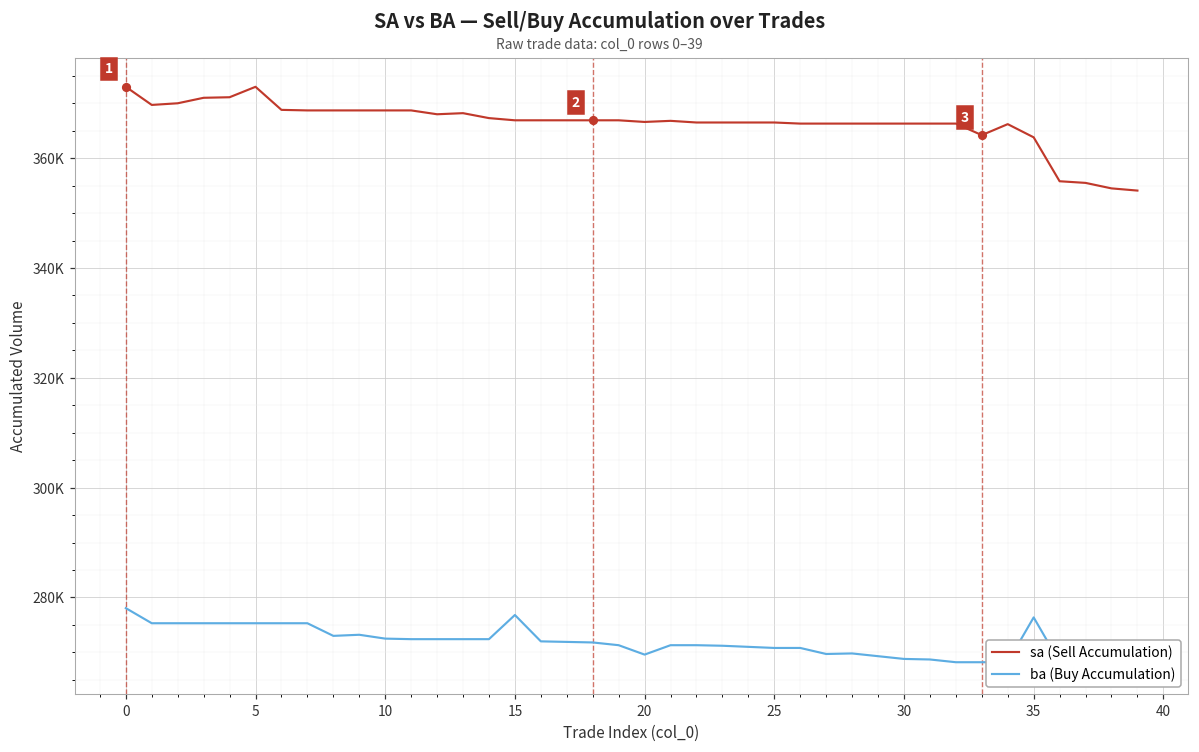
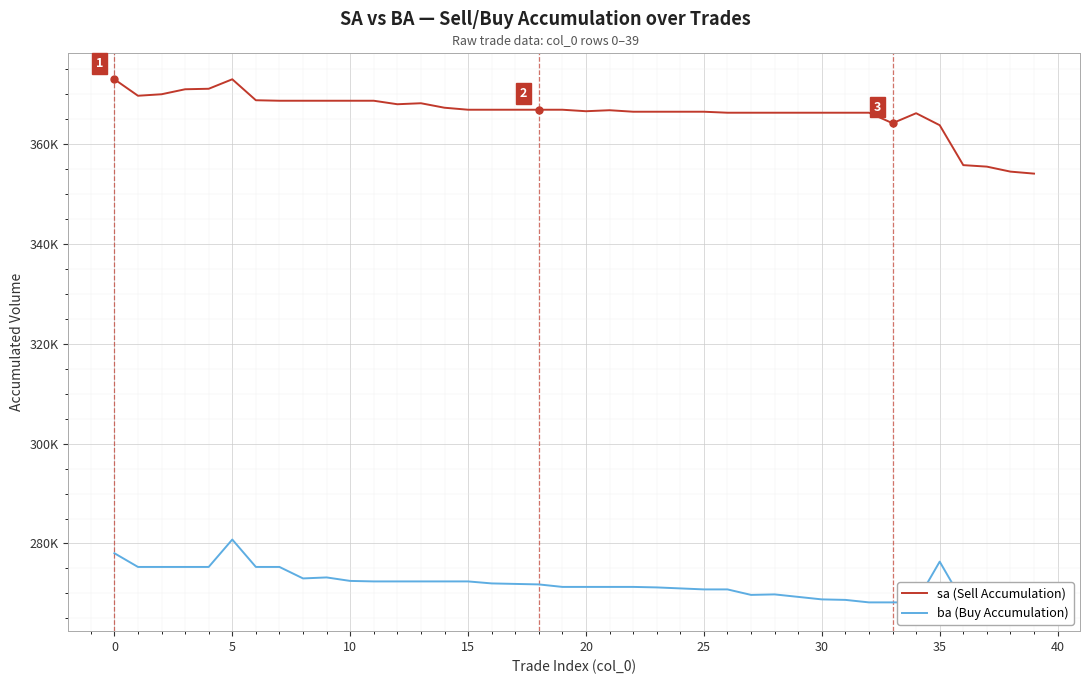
ba (Buy Accumulation), 5: 275000 -> 281000
ba (Buy Accumulation), 15: 277000 -> 272000
ba (Buy Accumulation), 20: 270000 -> 271000
